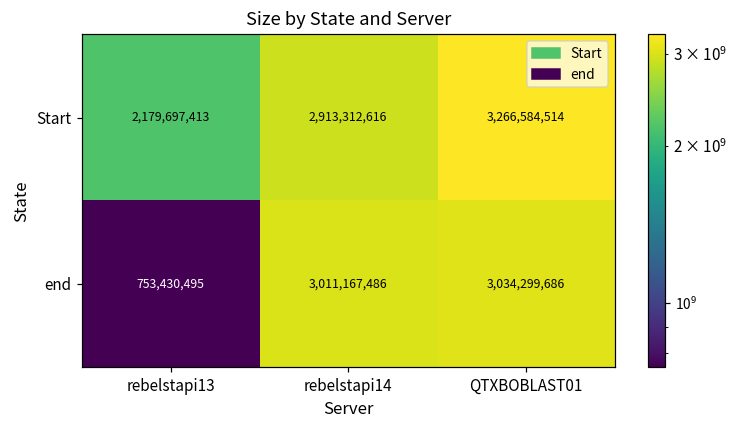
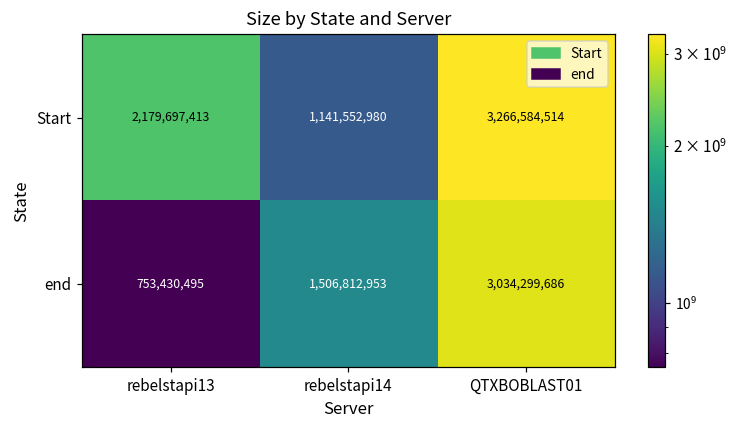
Start, rebelstapi14: 2,913,312,616 -> 1,141,552,980
end, rebelstapi14: 3,011,167,486 -> 1,506,812,953
